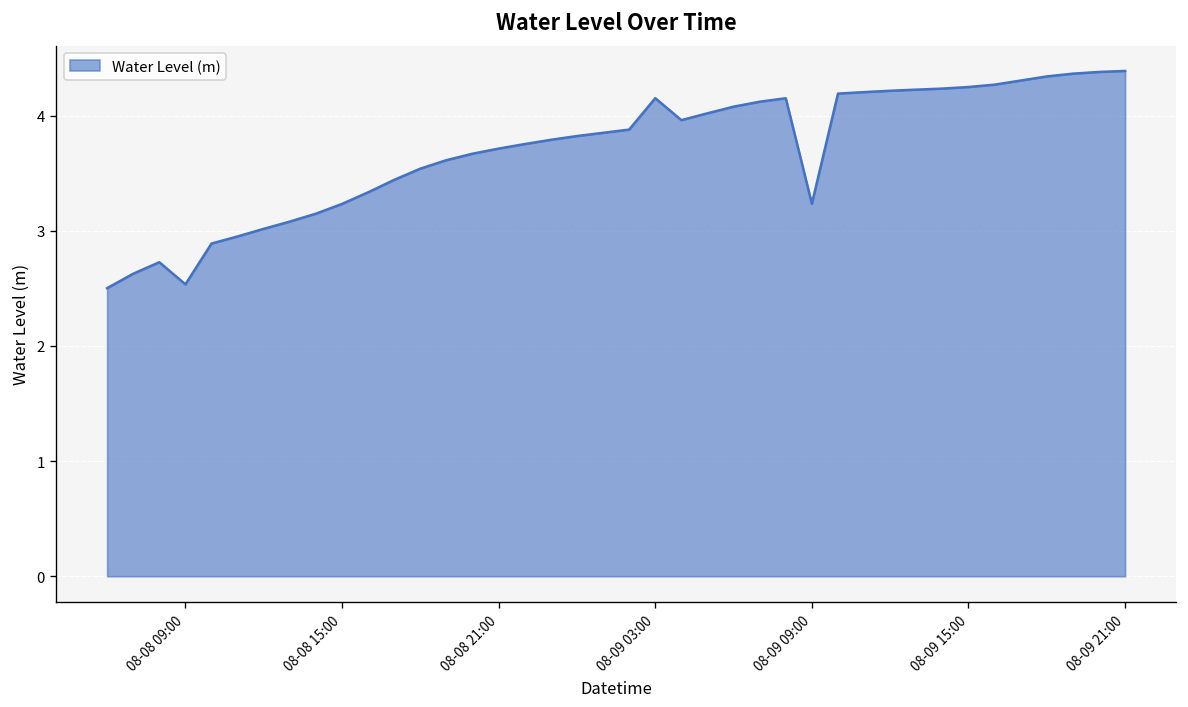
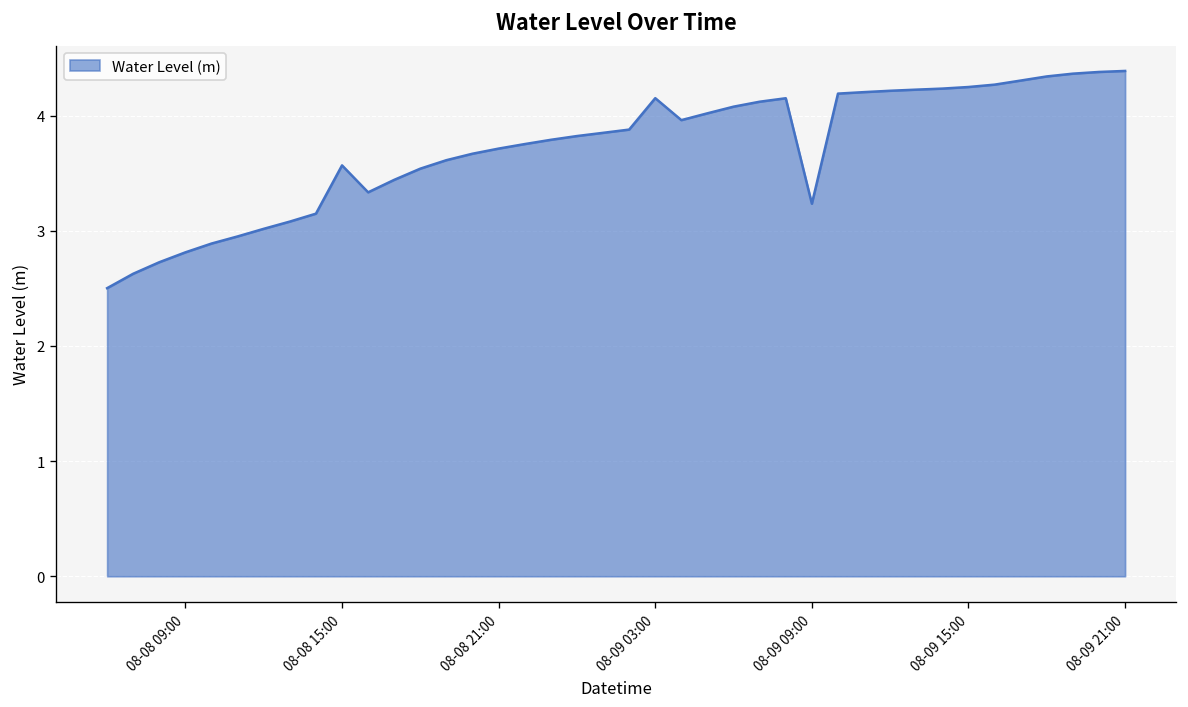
08-08 09:00: 2.5 -> 2.8
08-08 15:00: 3.2 -> 3.6
